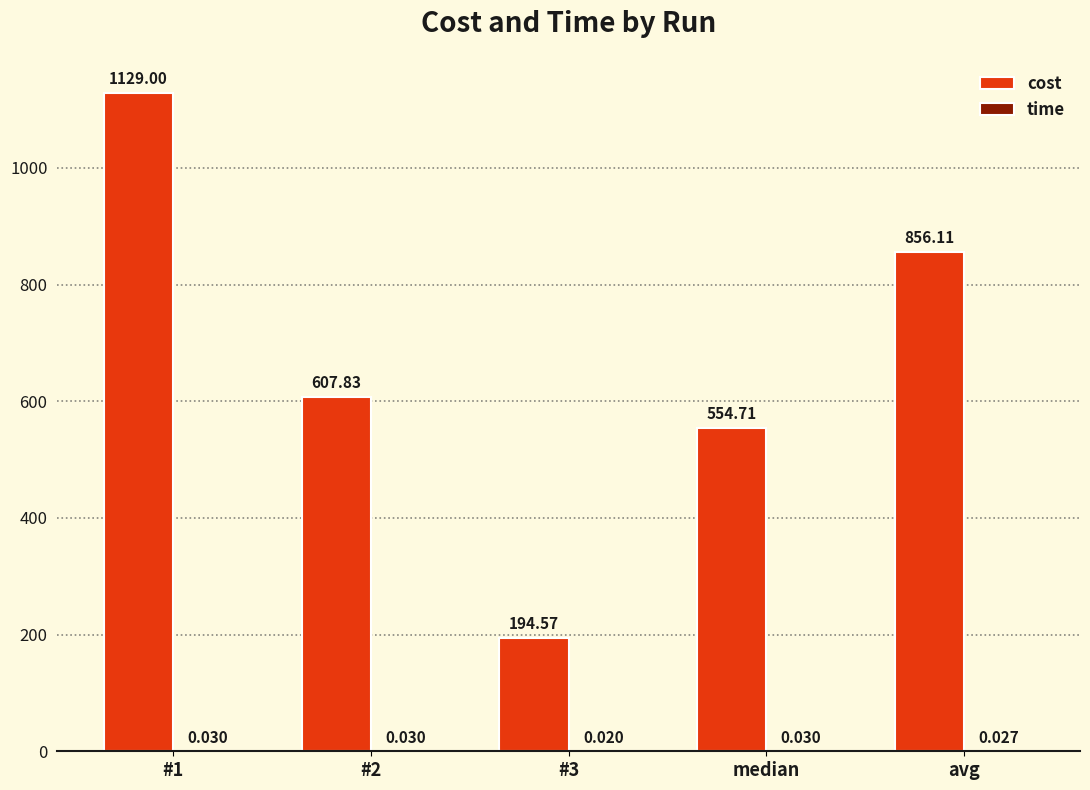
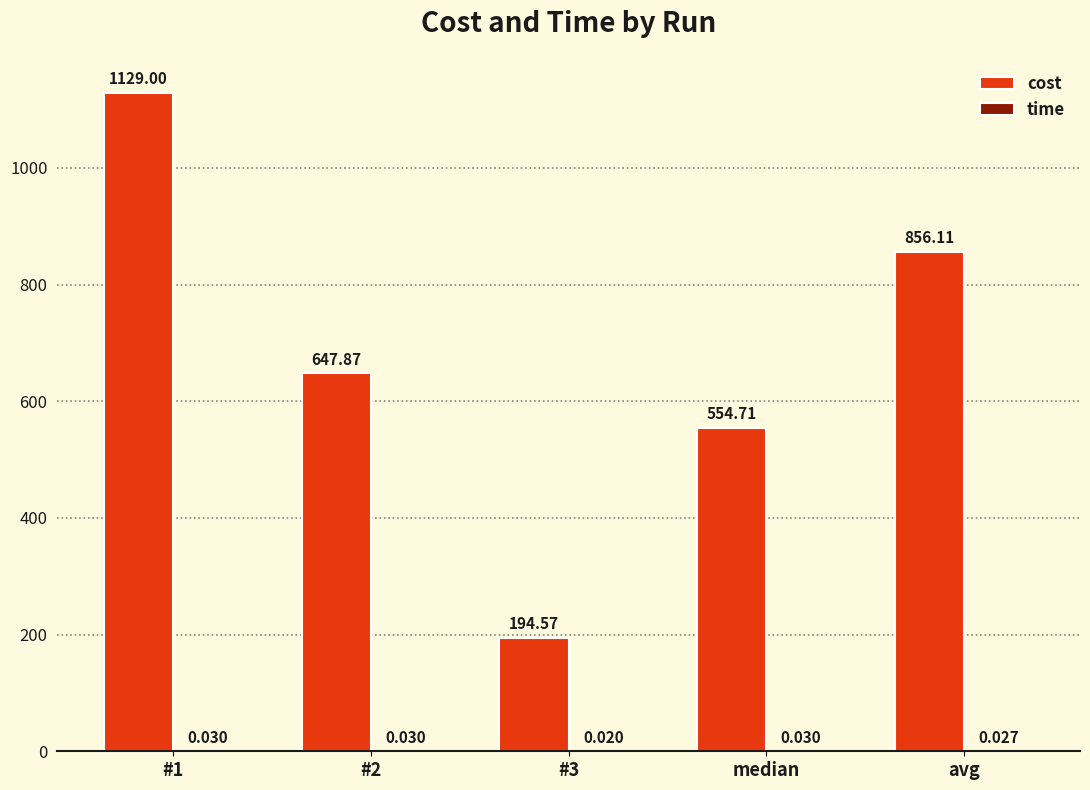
cost, #2: 607.83 -> 647.87
